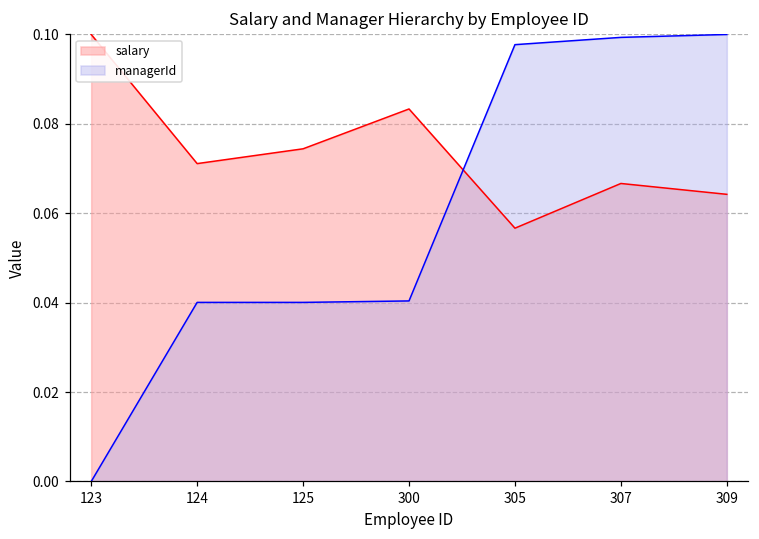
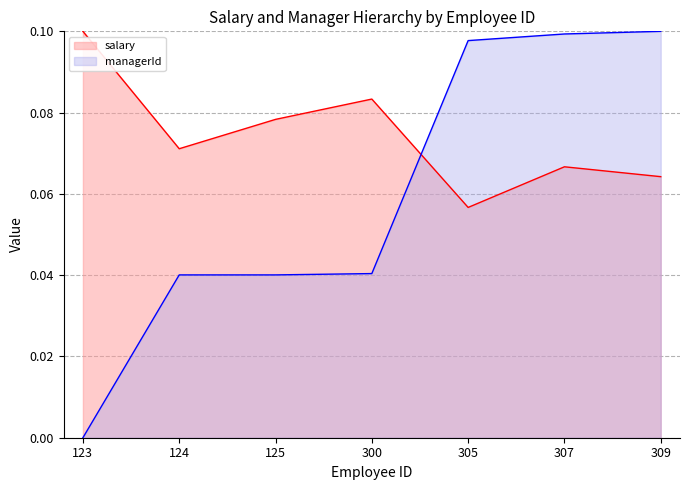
salary, 125: 0.074 -> 0.078
